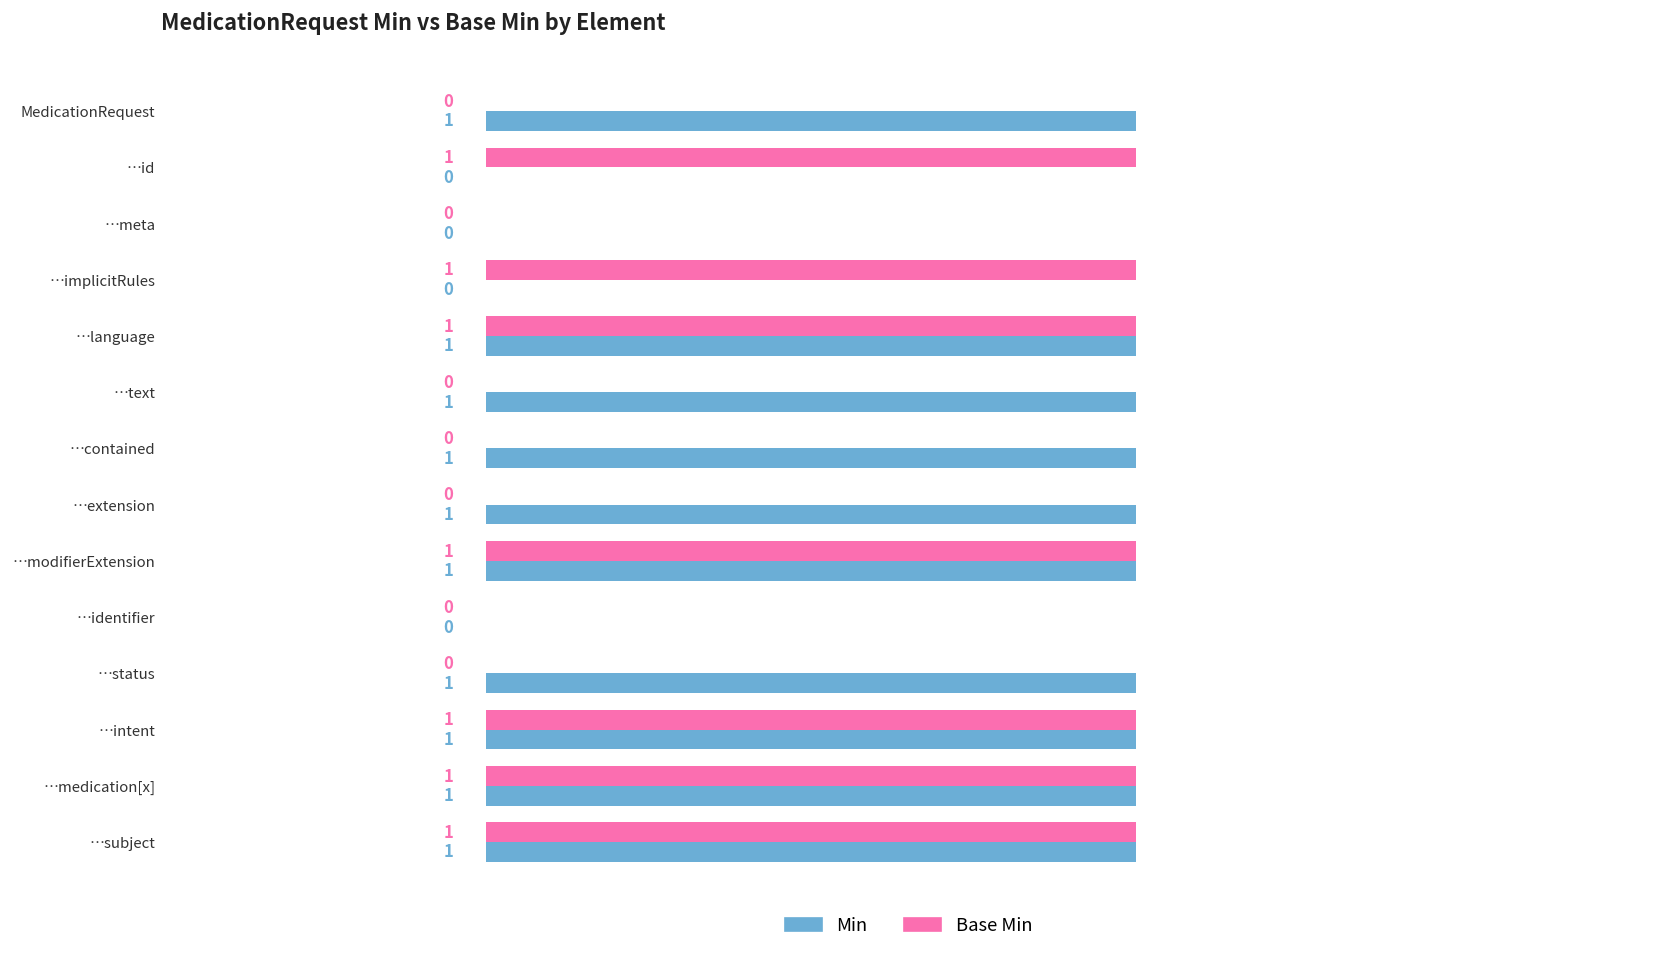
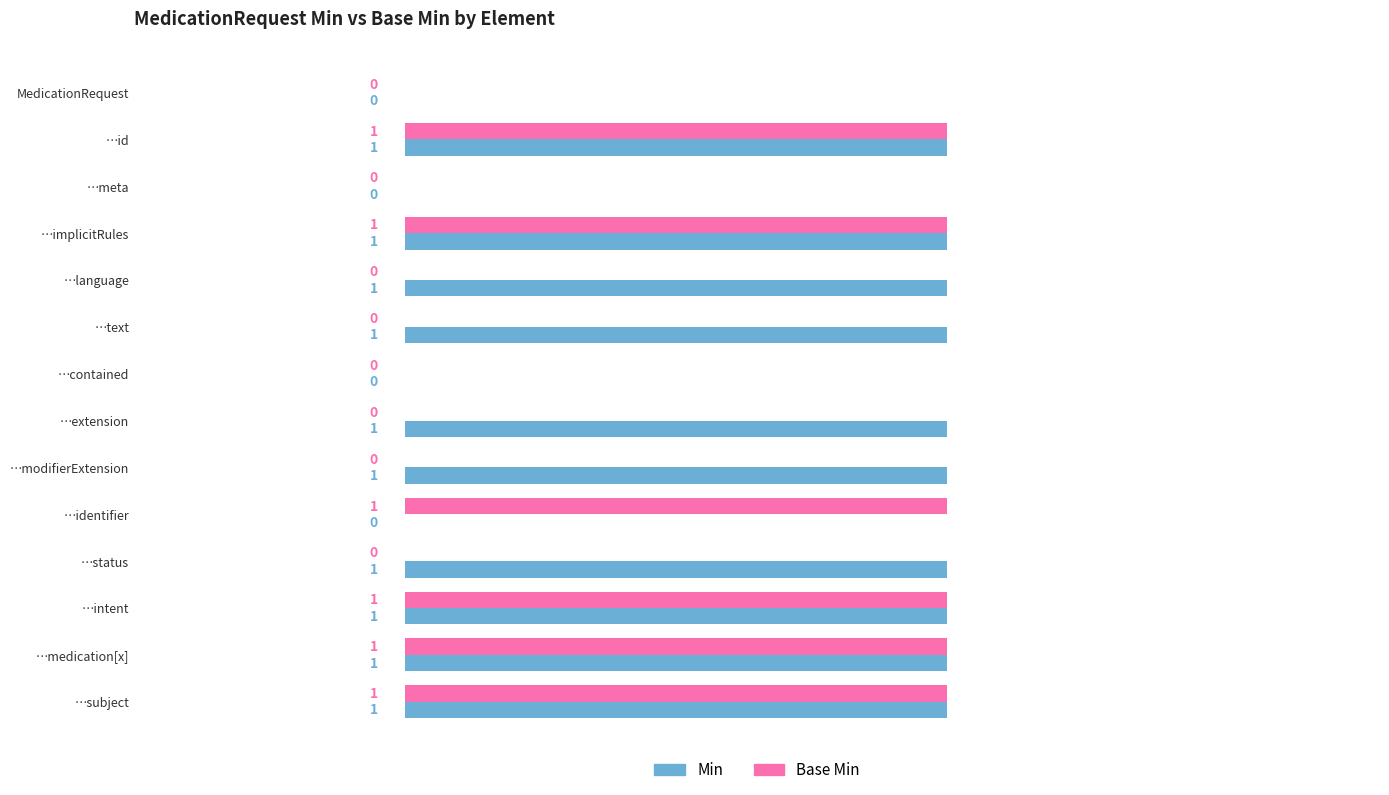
Min, MedicationRequest: 1 -> 0
Min, …id: 0 -> 1
Min, …implicitRules: 0 -> 1
Base Min, …language: 1 -> 0
Min, …contained: 1 -> 0
Base Min, …modifierExtension: 1 -> 0
Base Min, …identifier: 0 -> 1
